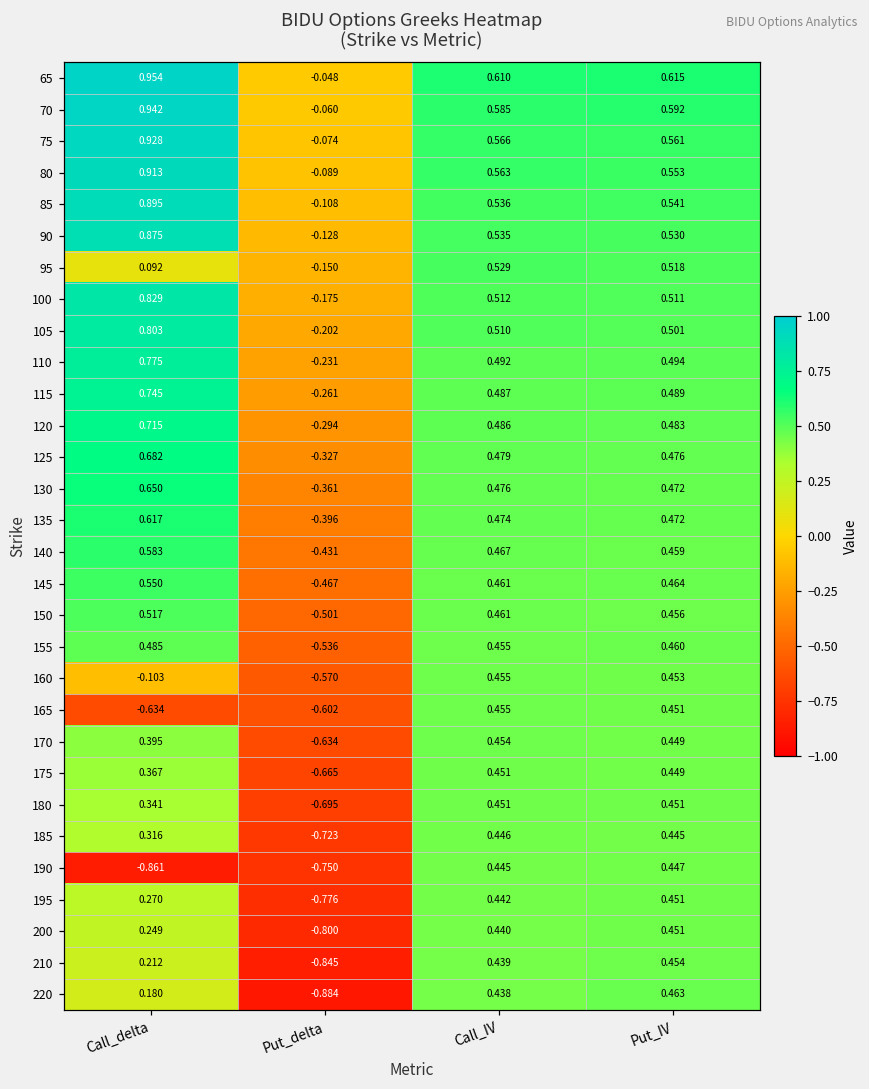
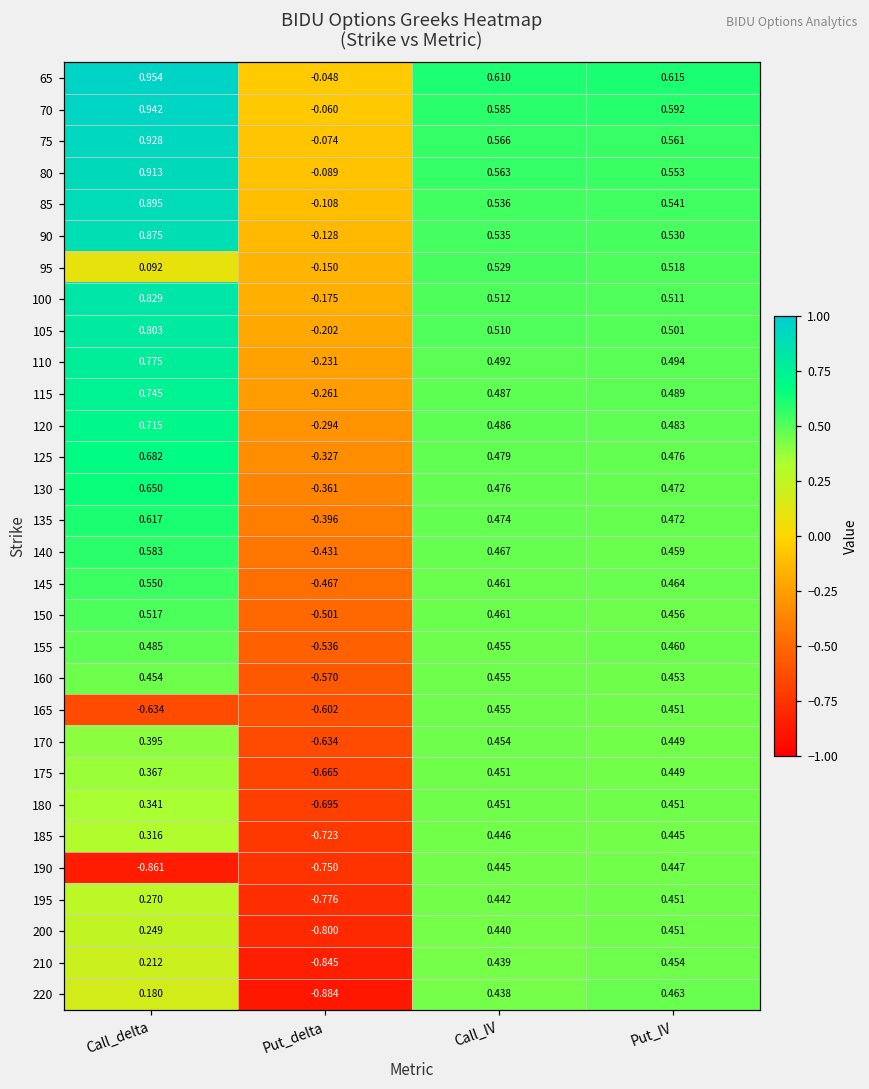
160, Call_delta: -0.103 -> 0.454
